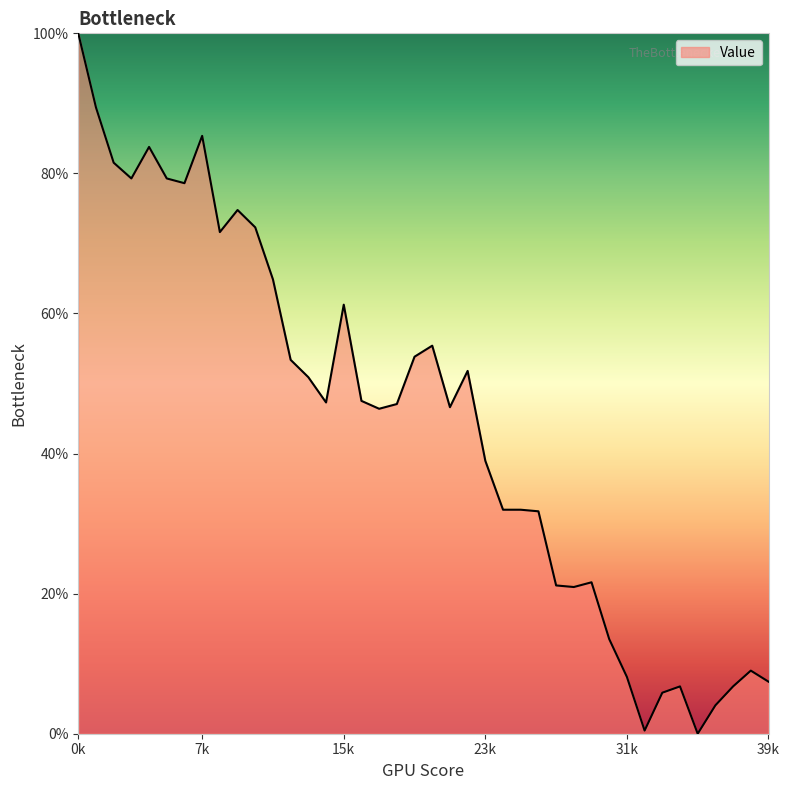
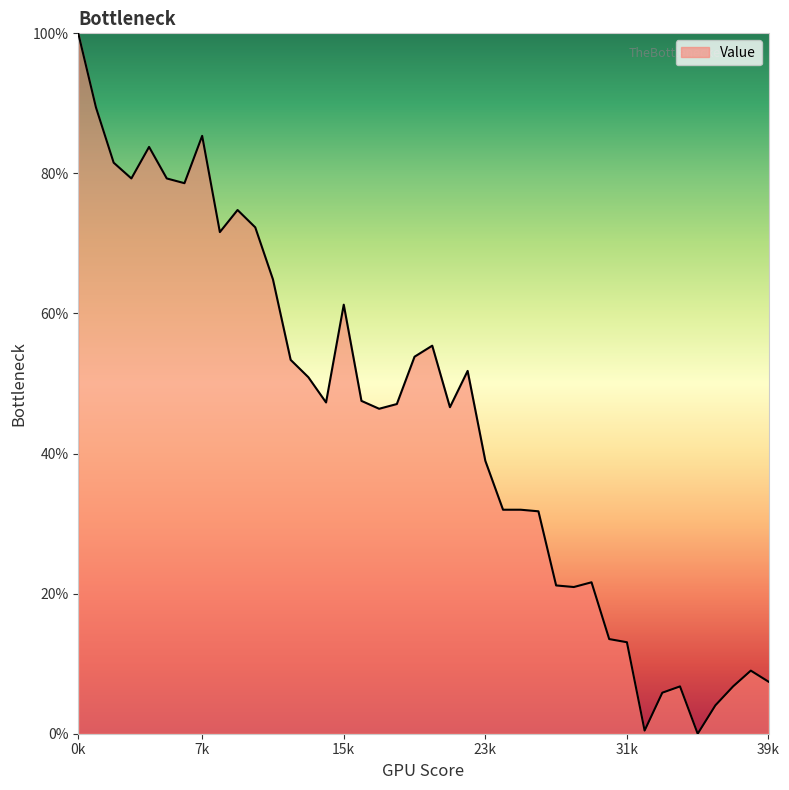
31k: 8% -> 13%
